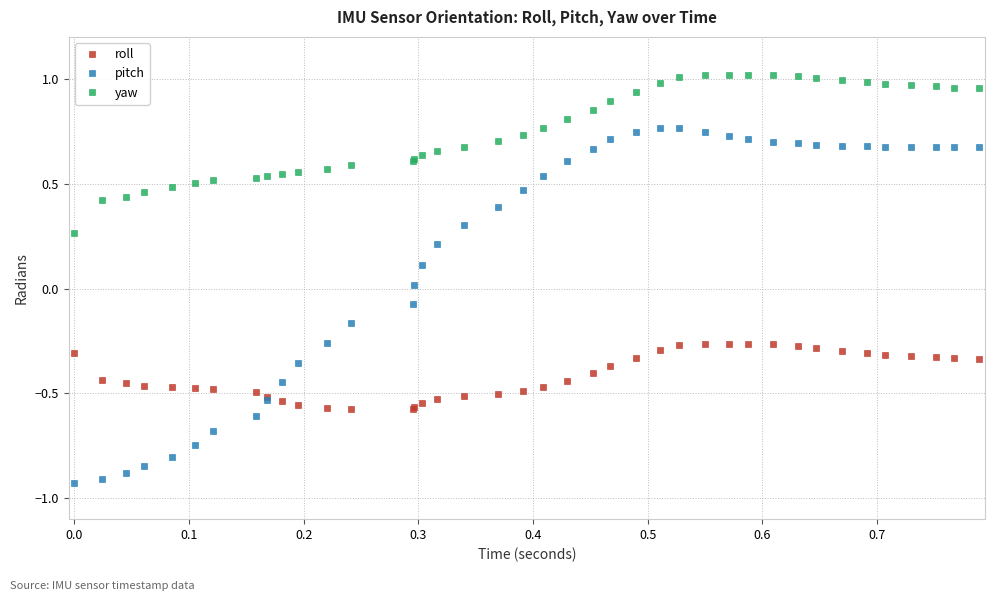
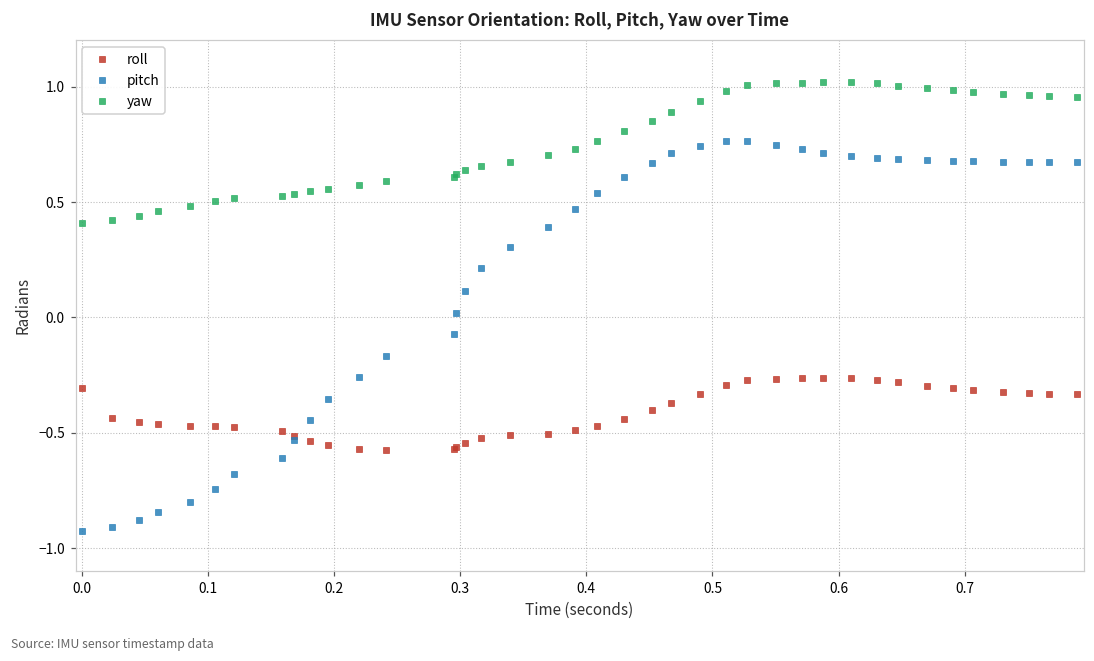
yaw, 0.0: 0.26 -> 0.41
